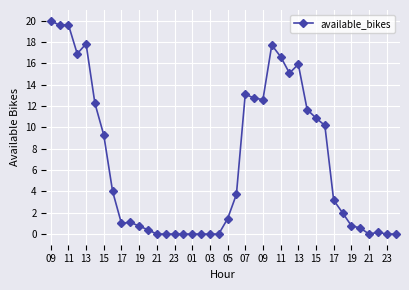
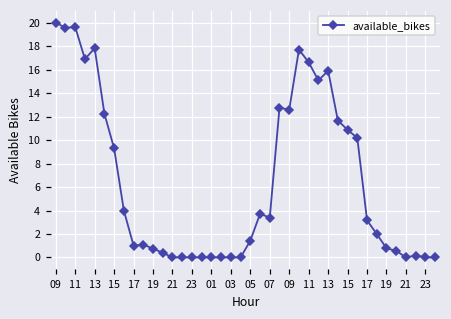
07: 13.1 -> 3.4
